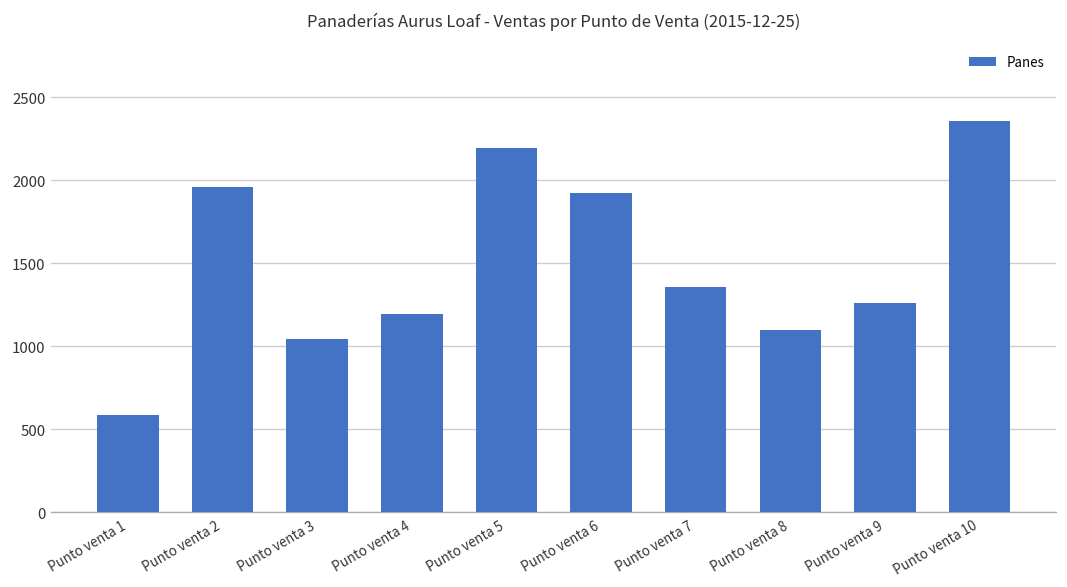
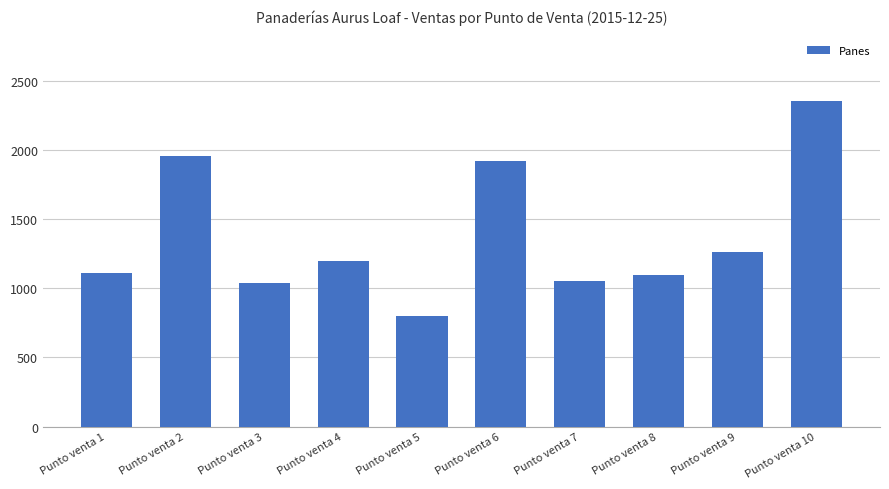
Punto venta 1: 590 -> 1110
Punto venta 5: 2200 -> 800
Punto venta 7: 1360 -> 1060
